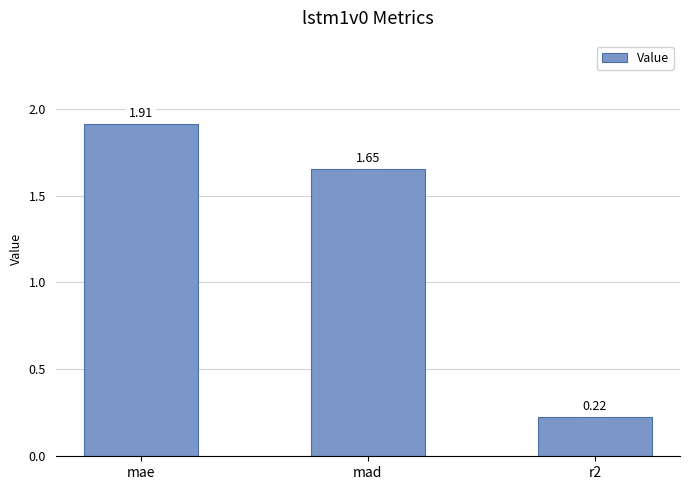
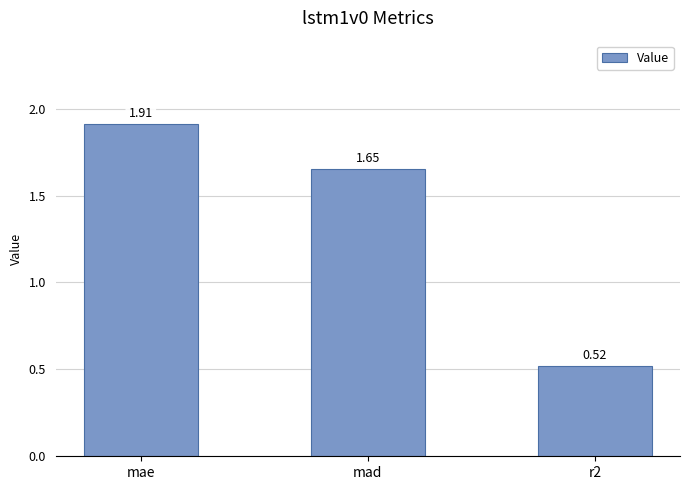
r2: 0.22 -> 0.52
